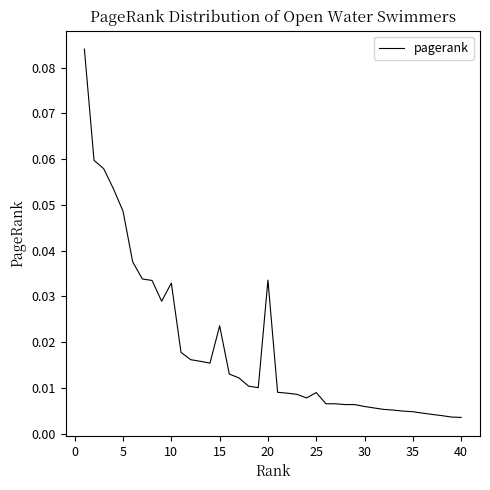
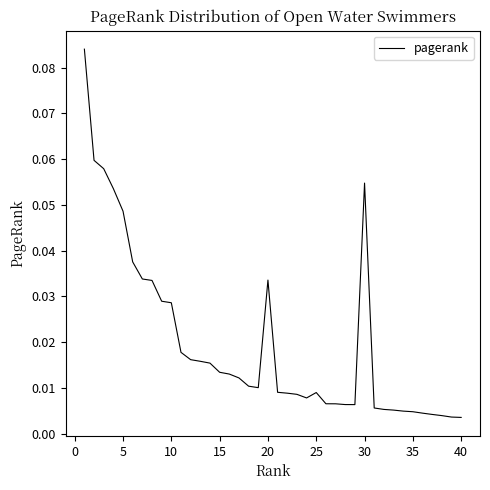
10: 0.033 -> 0.029
15: 0.024 -> 0.013
30: 0.006 -> 0.055
